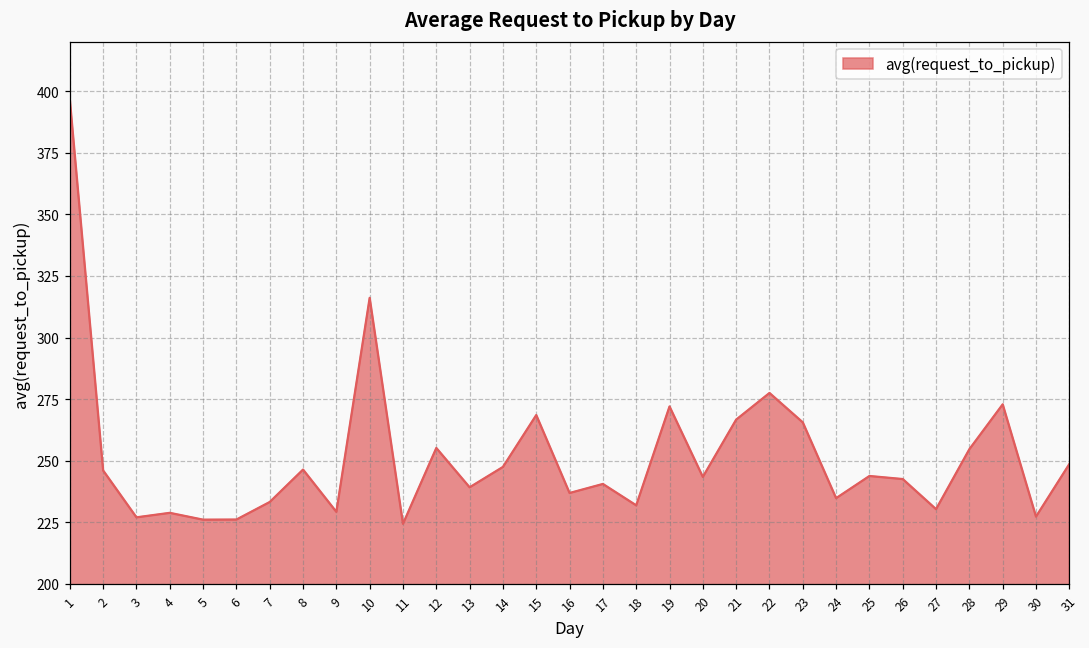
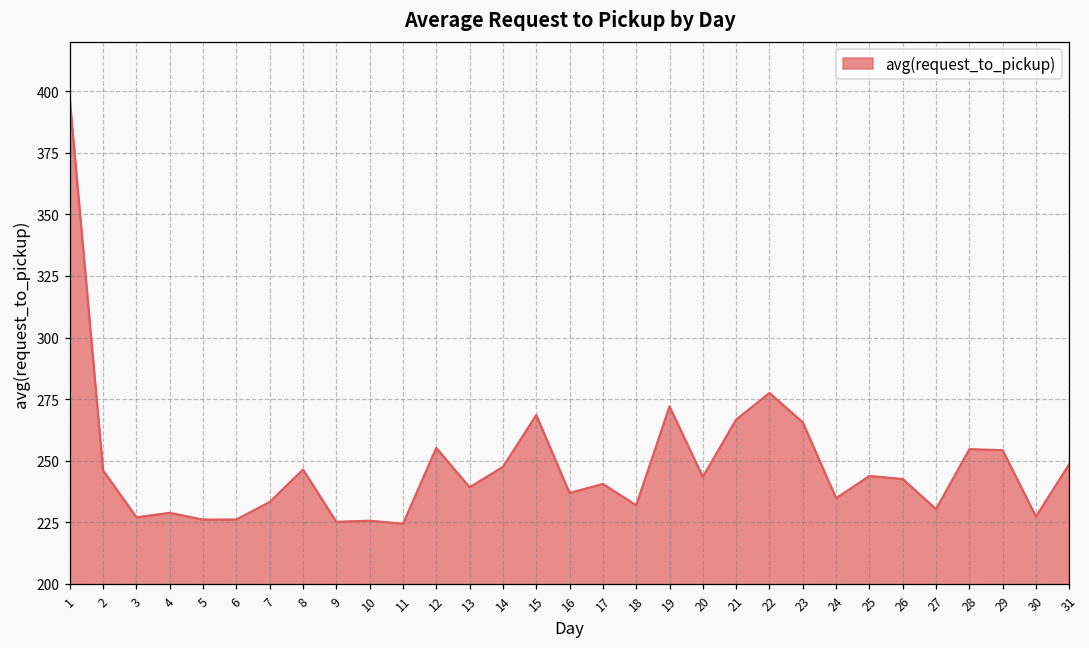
9: 229 -> 225
10: 316 -> 226
29: 273 -> 254
